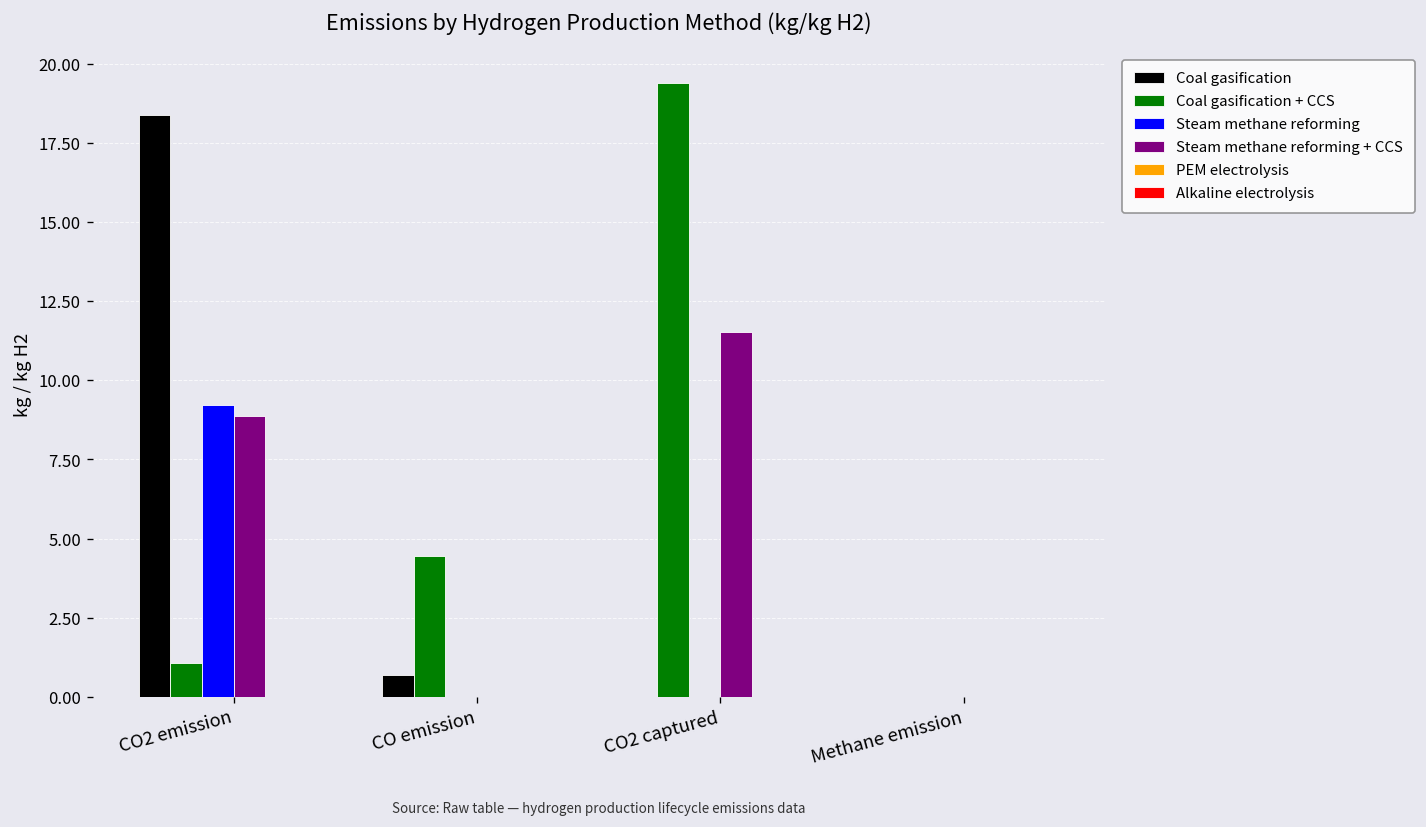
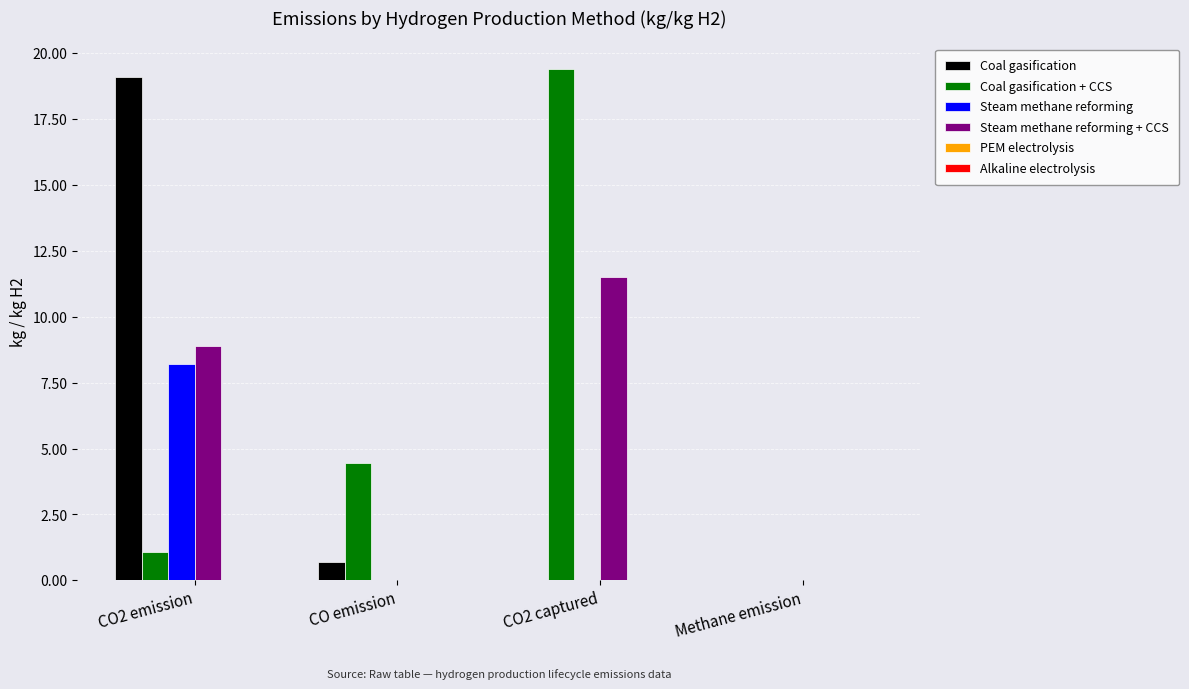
Coal gasification, CO2 emission: 18.4 -> 19.1
Steam methane reforming, CO2 emission: 9.2 -> 8.2
